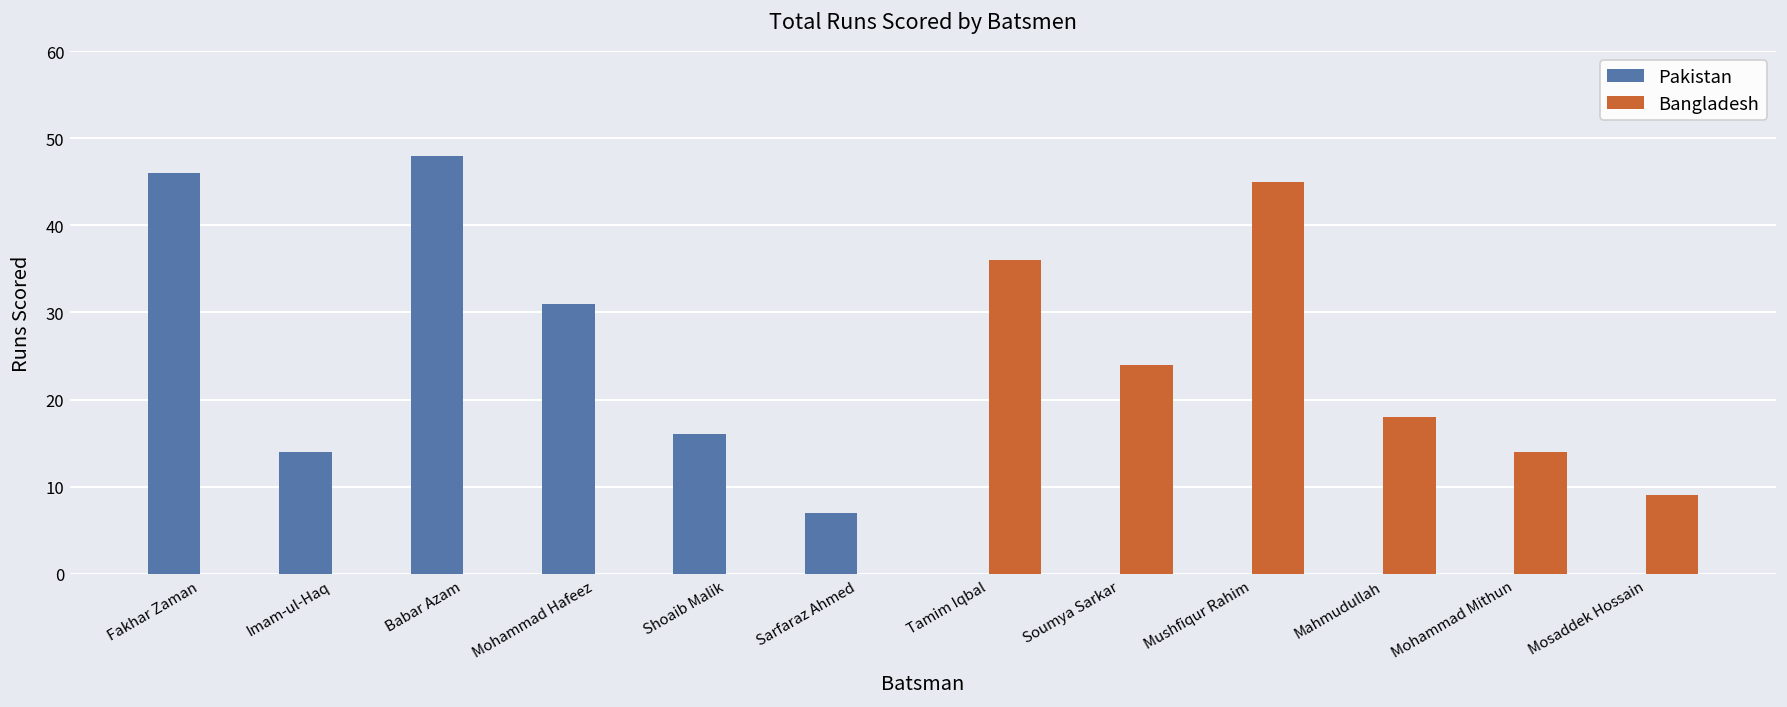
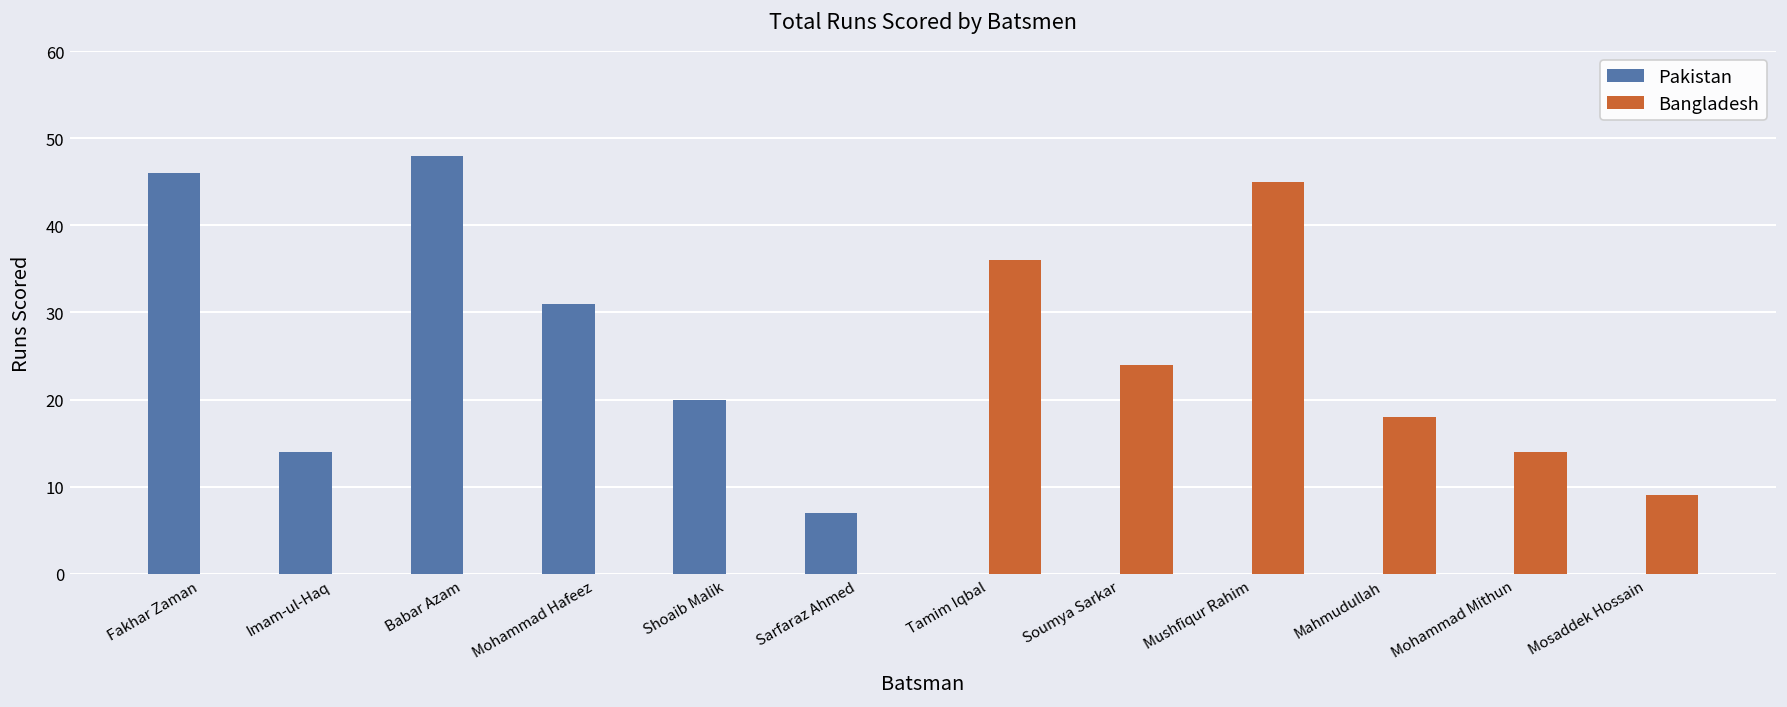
Pakistan, Shoaib Malik: 16 -> 20
